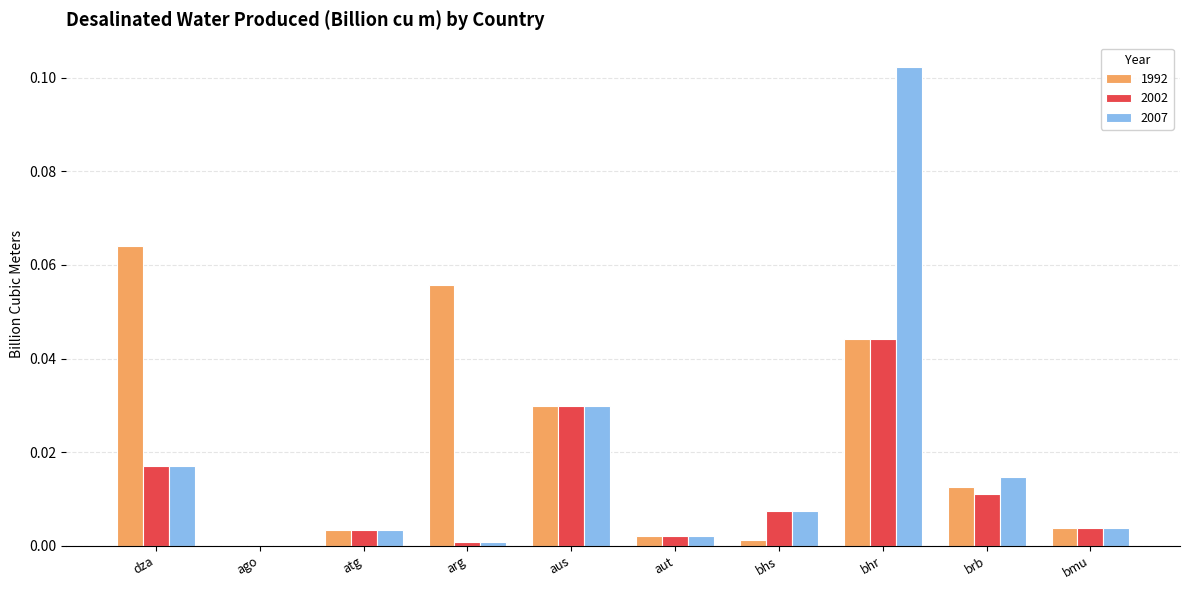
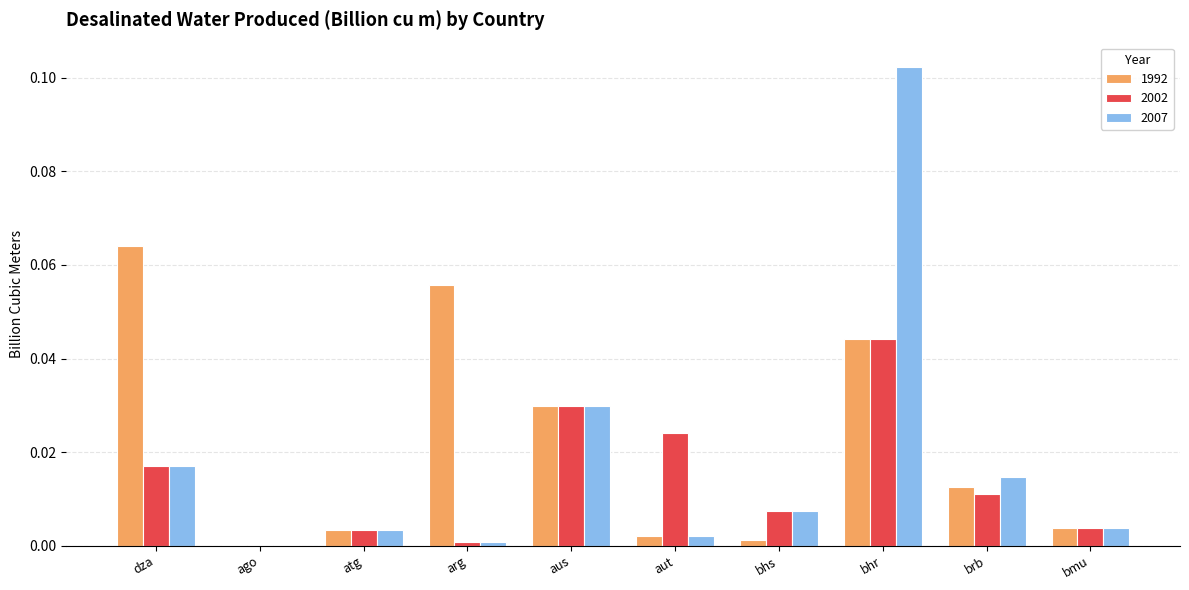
2002, aut: 0.002 -> 0.024
